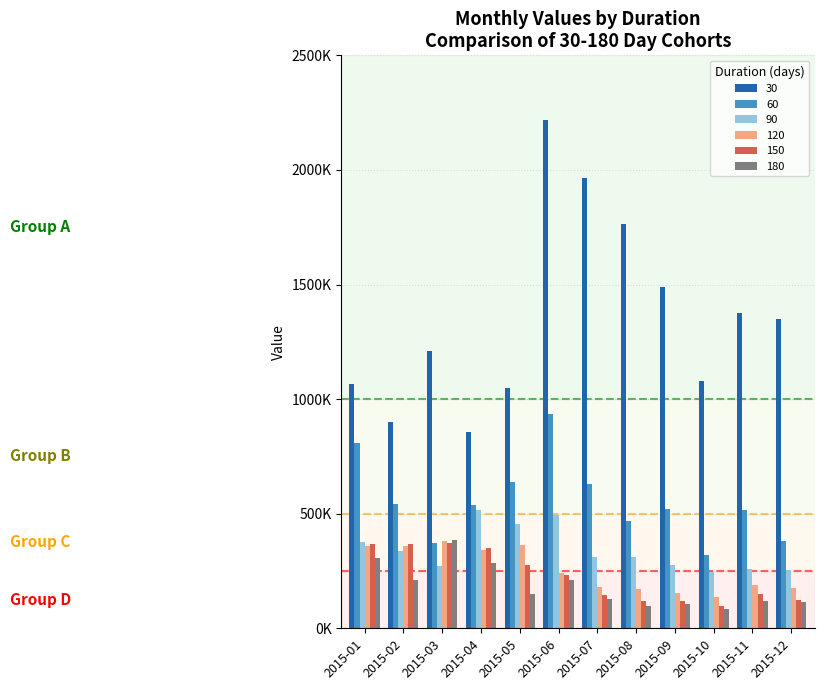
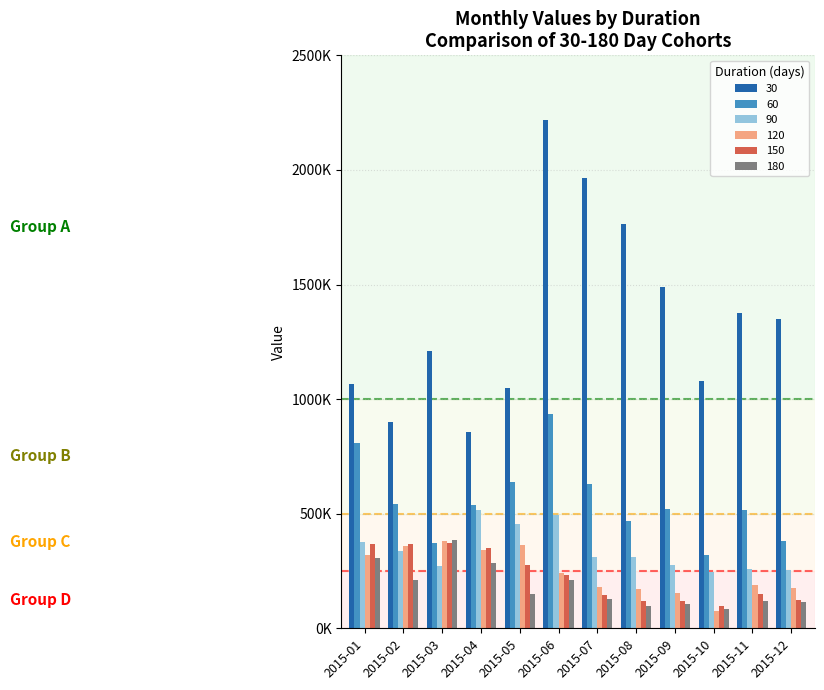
120, 2015-01: 360000 -> 320000
120, 2015-10: 140000 -> 70000
